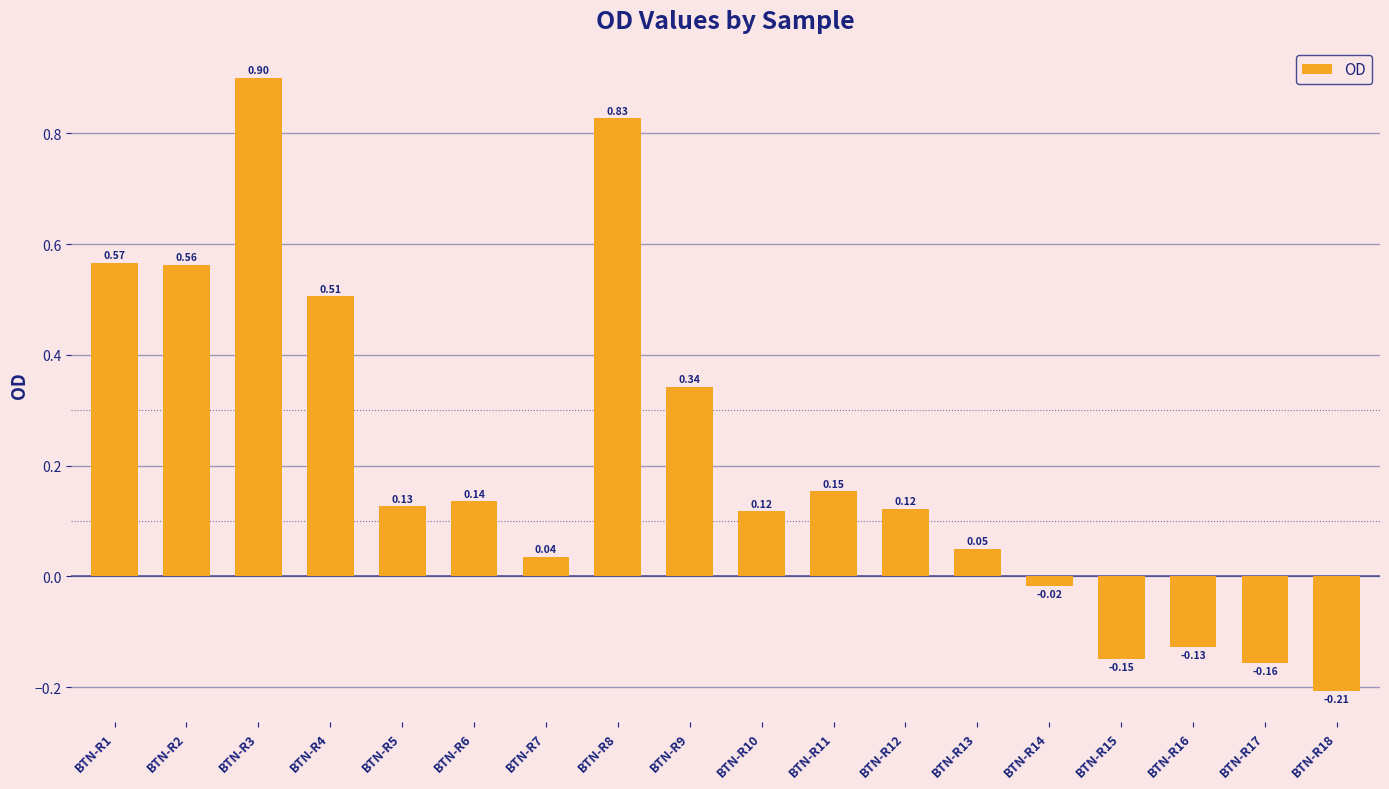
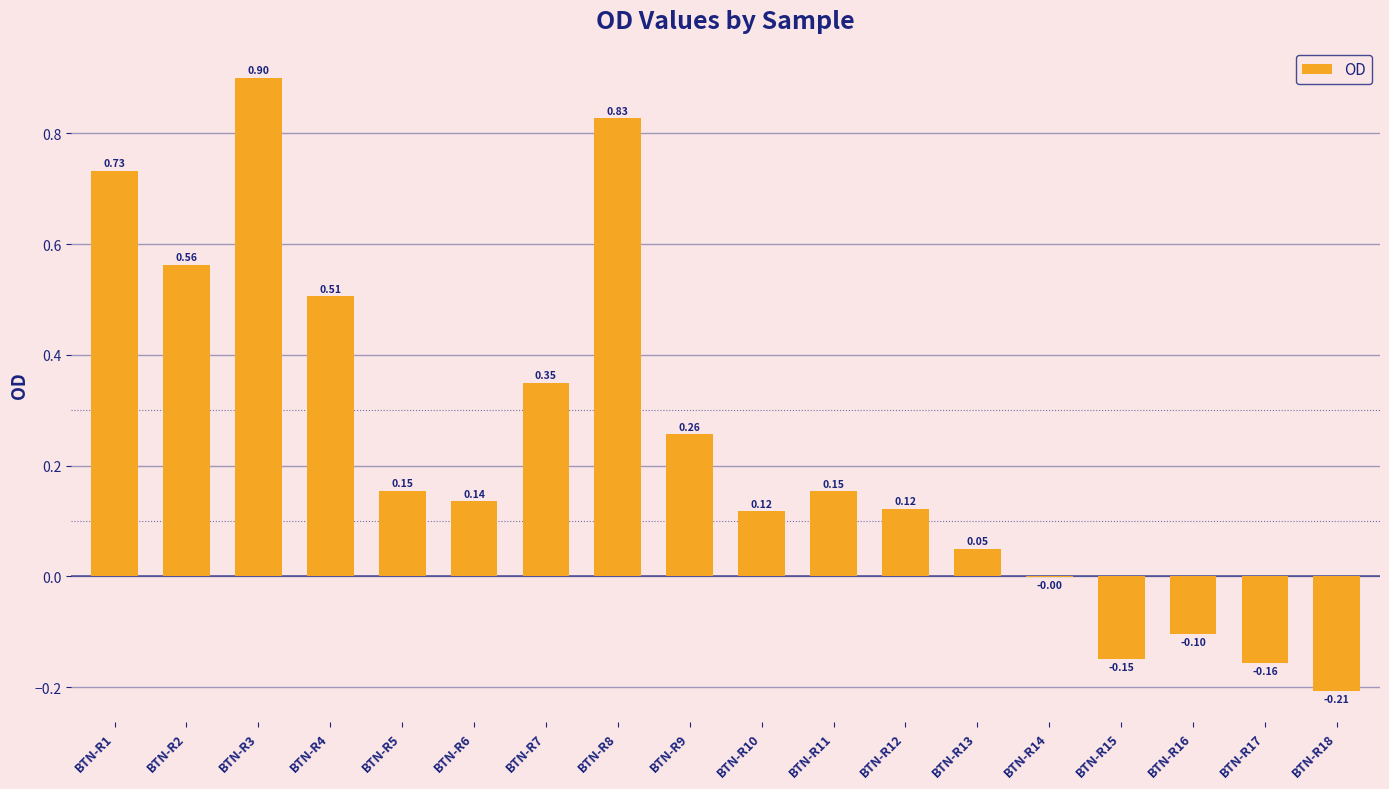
BTN-R1: 0.57 -> 0.73
BTN-R5: 0.13 -> 0.15
BTN-R7: 0.04 -> 0.35
BTN-R9: 0.34 -> 0.26
BTN-R14: -0.02 -> -0.00
BTN-R16: -0.13 -> -0.10
